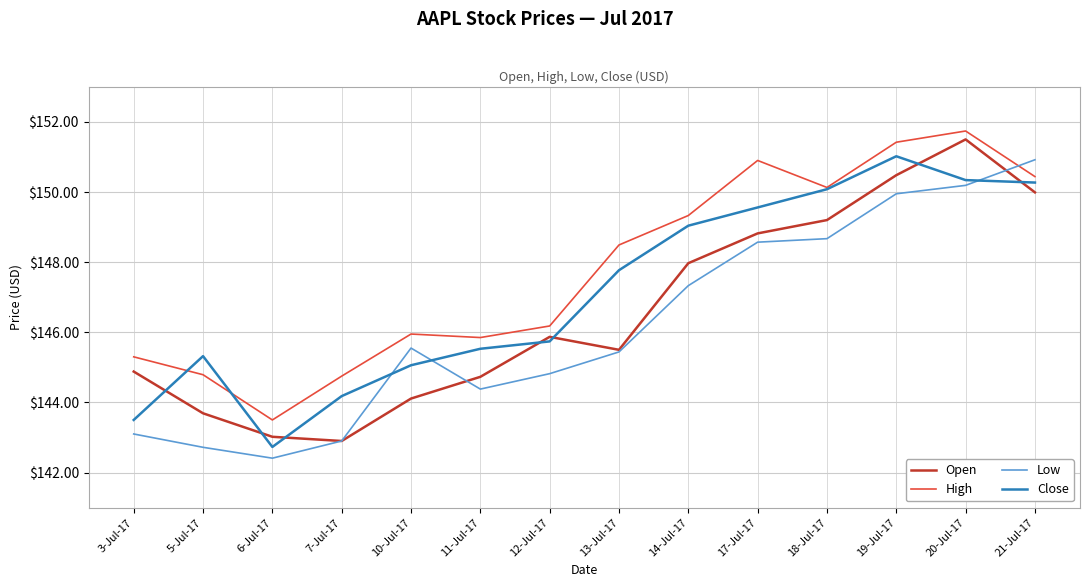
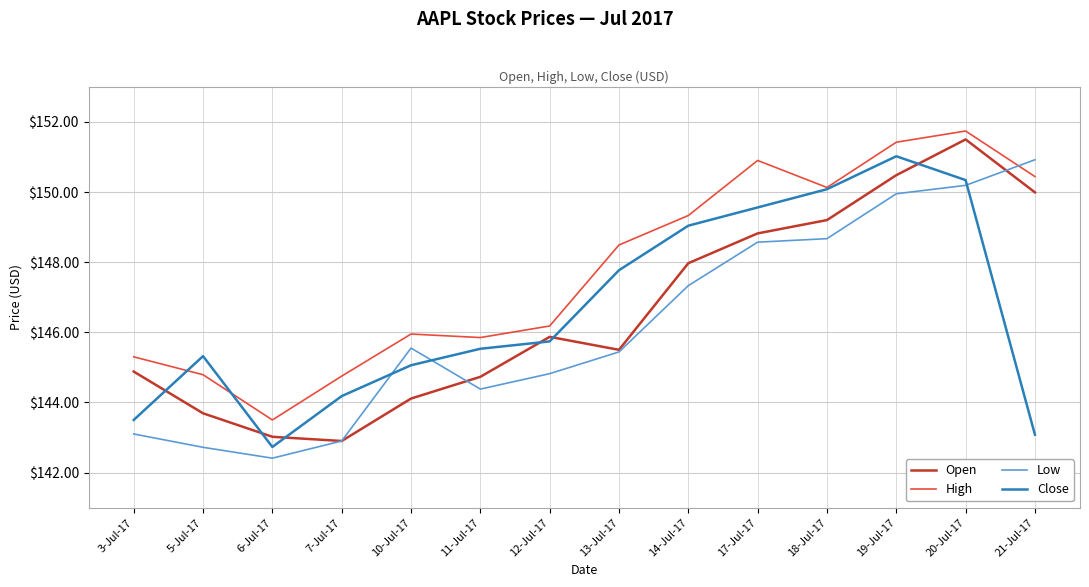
Close, 21-Jul-17: $150.3 -> $143.1
